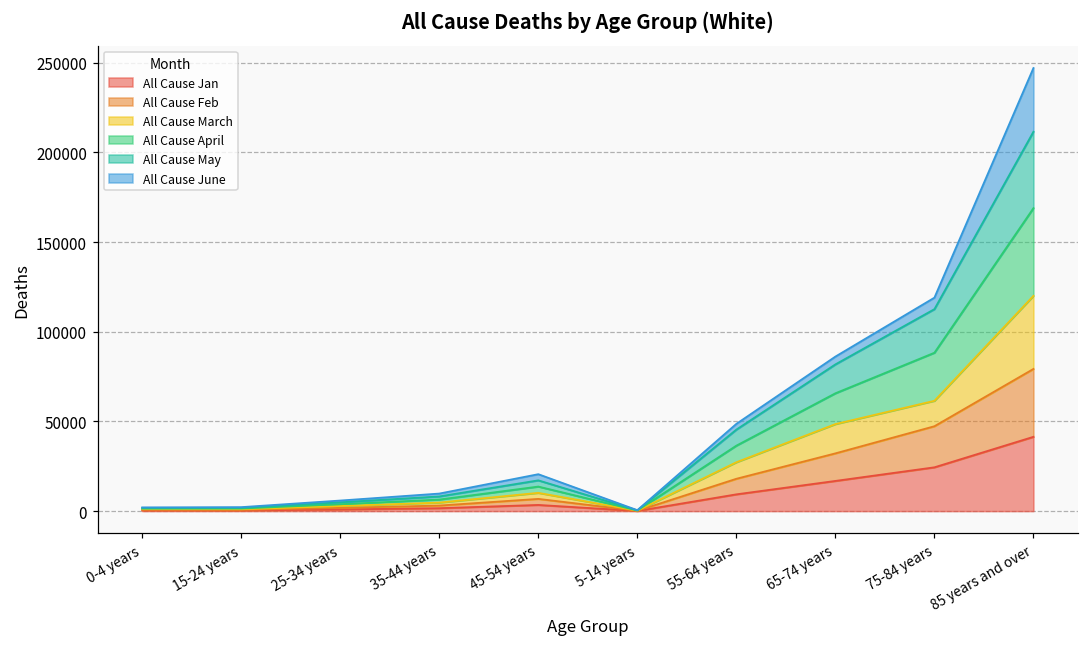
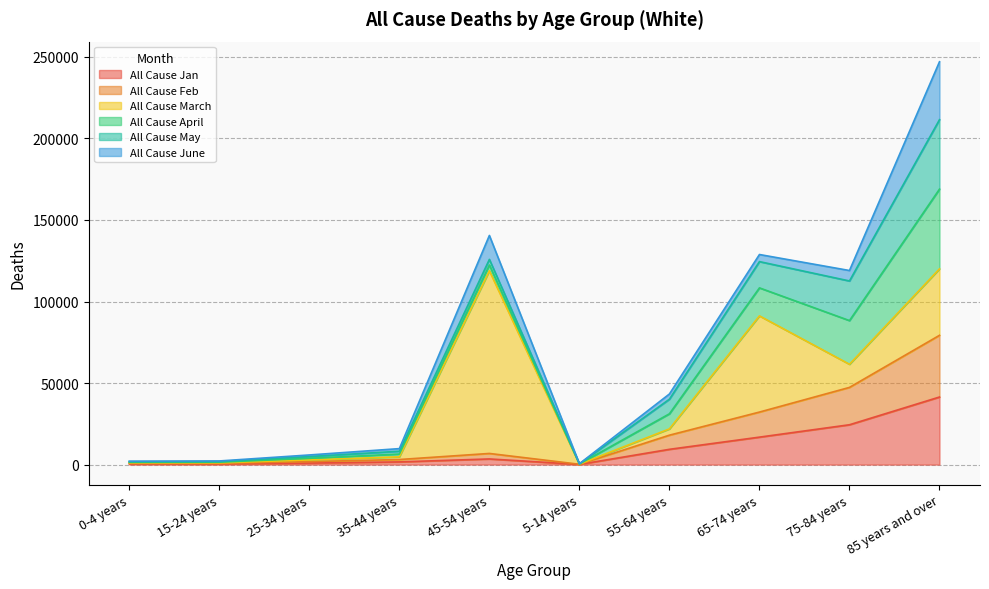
All Cause March, 45-54 years: 3000 -> 112000
All Cause June, 45-54 years: 3000 -> 15000
All Cause March, 55-64 years: 9000 -> 4000
All Cause March, 65-74 years: 16000 -> 59000
